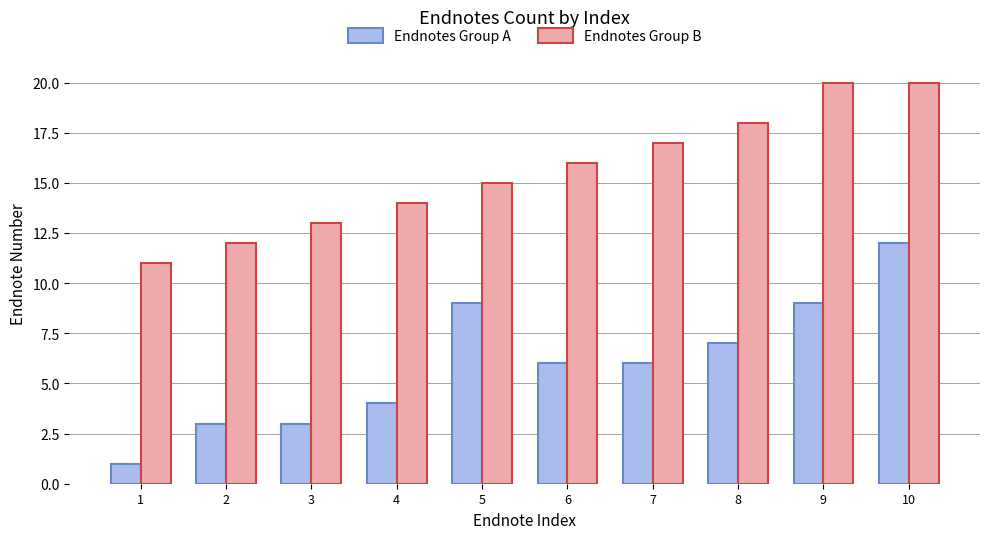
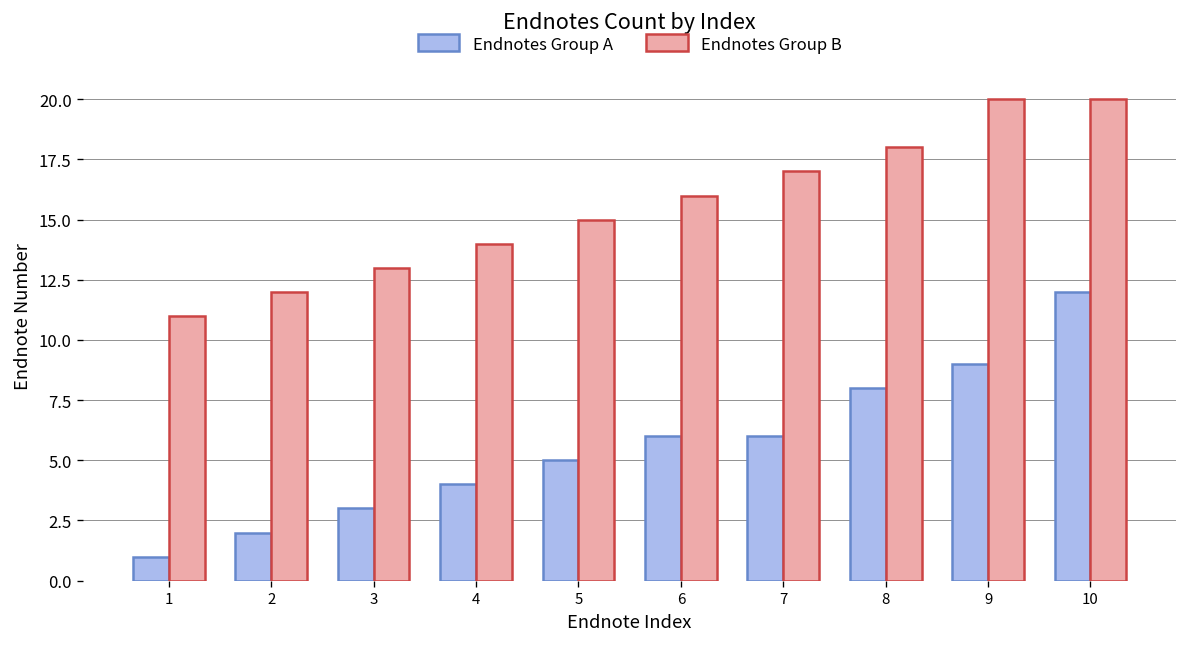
Endnotes Group A, 2: 3 -> 2
Endnotes Group A, 5: 9 -> 5
Endnotes Group A, 8: 7 -> 8
